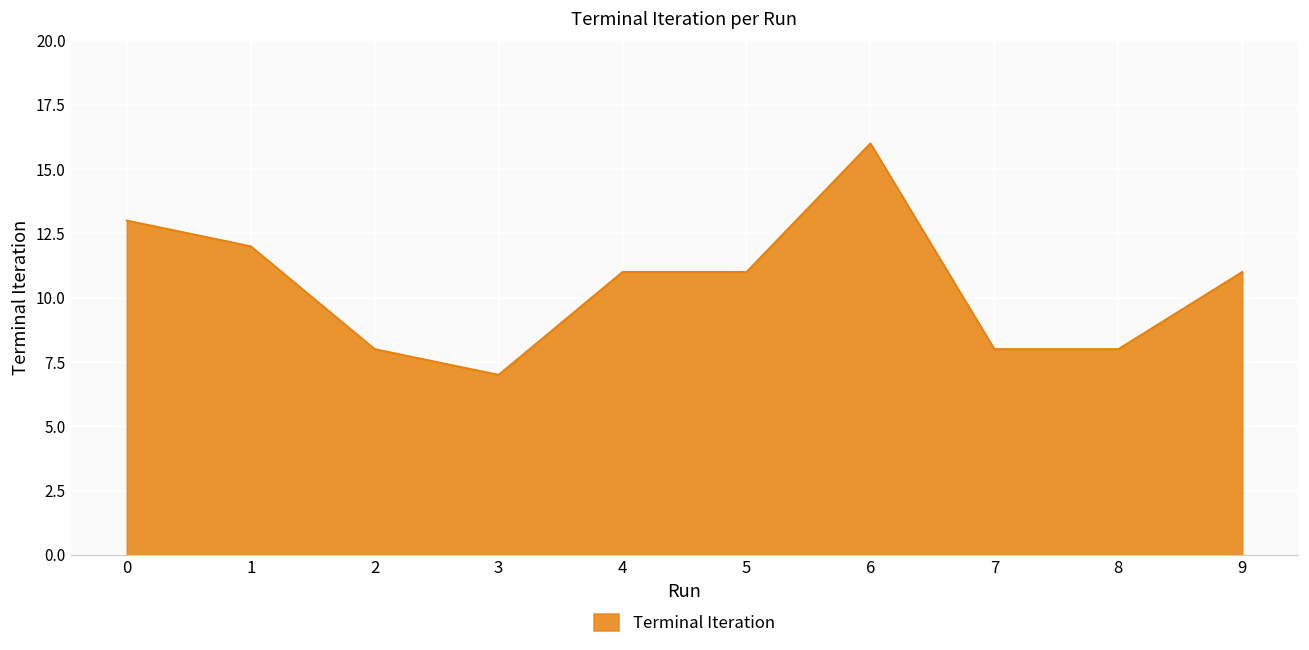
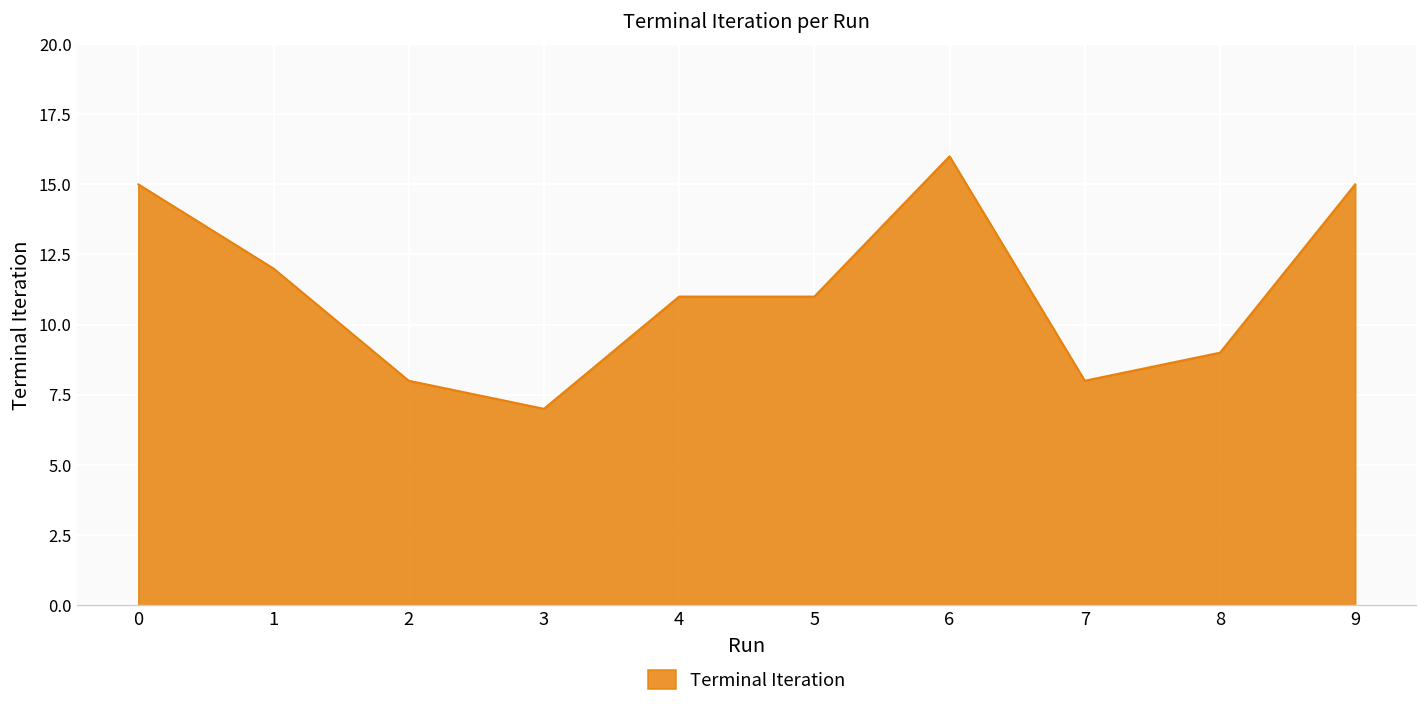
0: 13 -> 15
8: 8 -> 9
9: 11 -> 15
